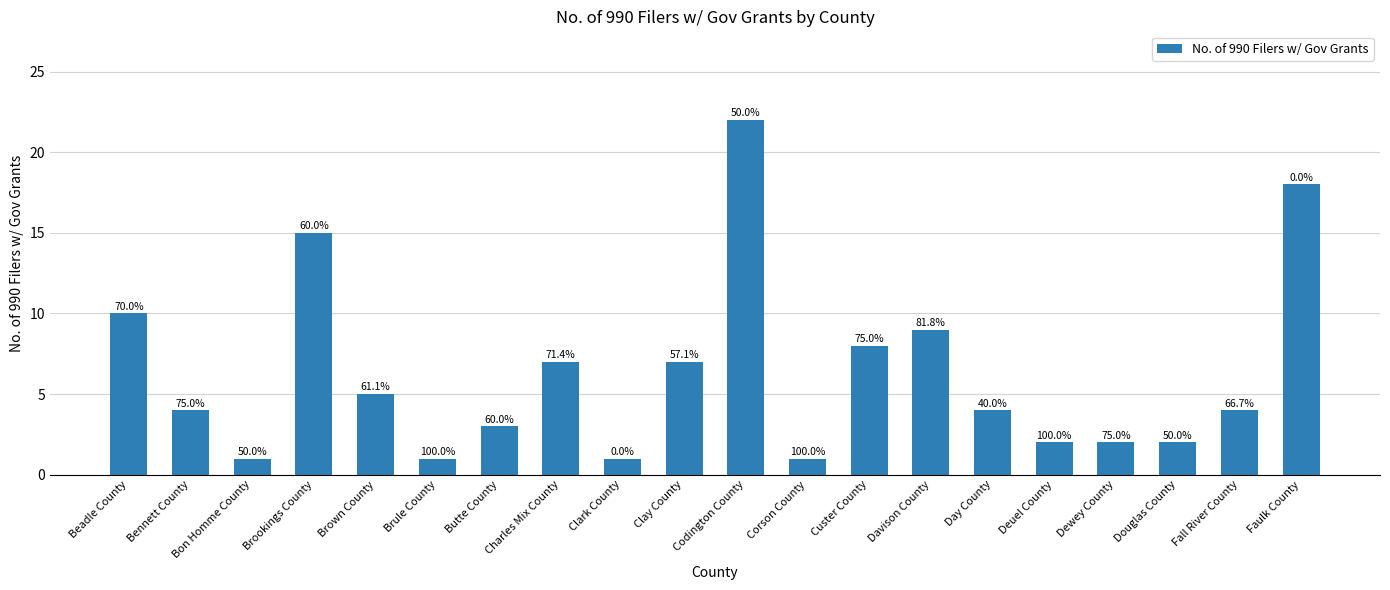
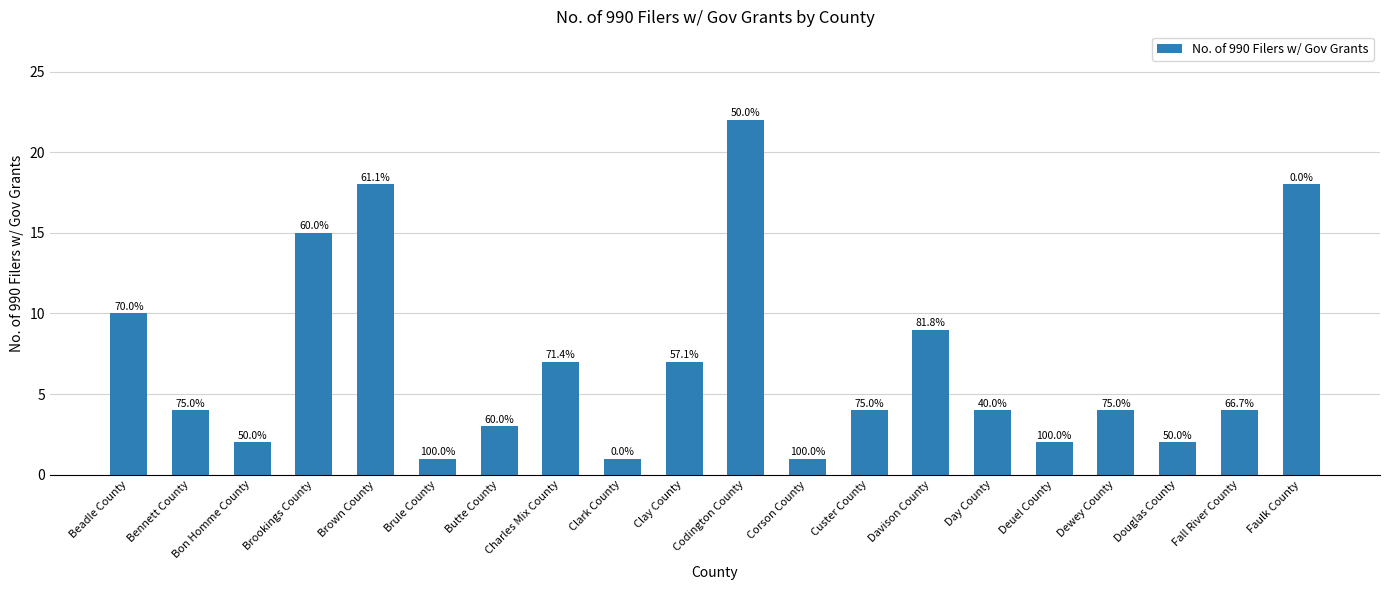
Bon Homme County: 1 -> 2
Brown County: 5 -> 18
Custer County: 8 -> 4
Dewey County: 2 -> 4
